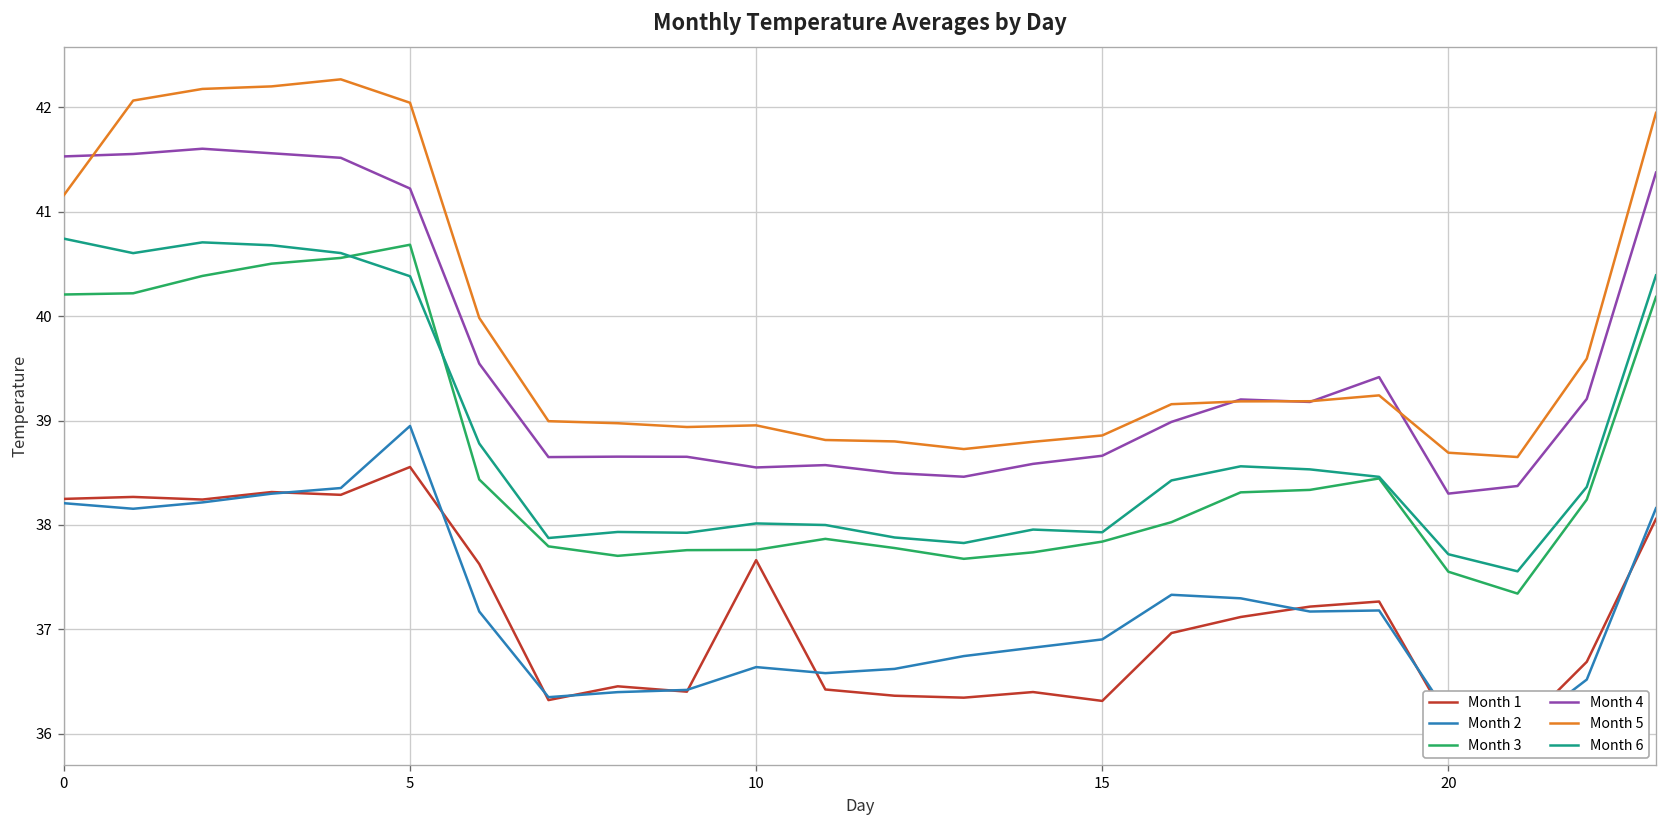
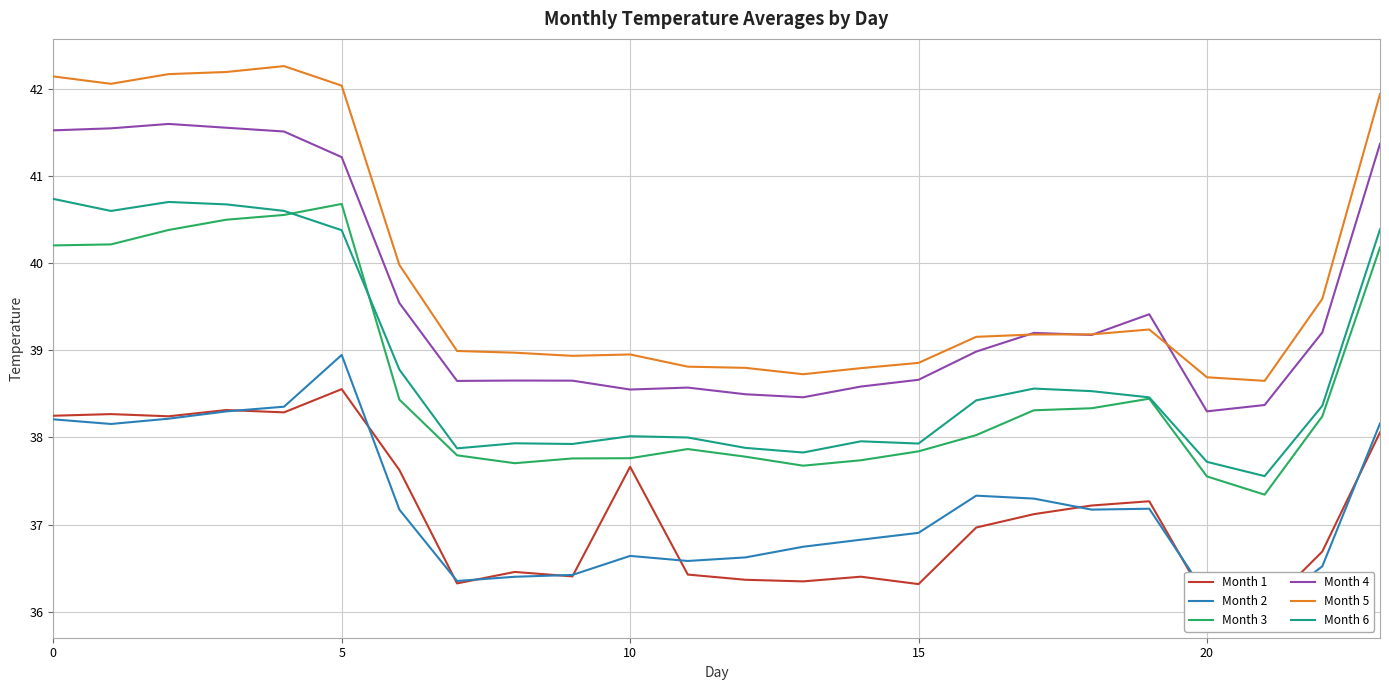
Month 5, 0: 41.2 -> 42.2
